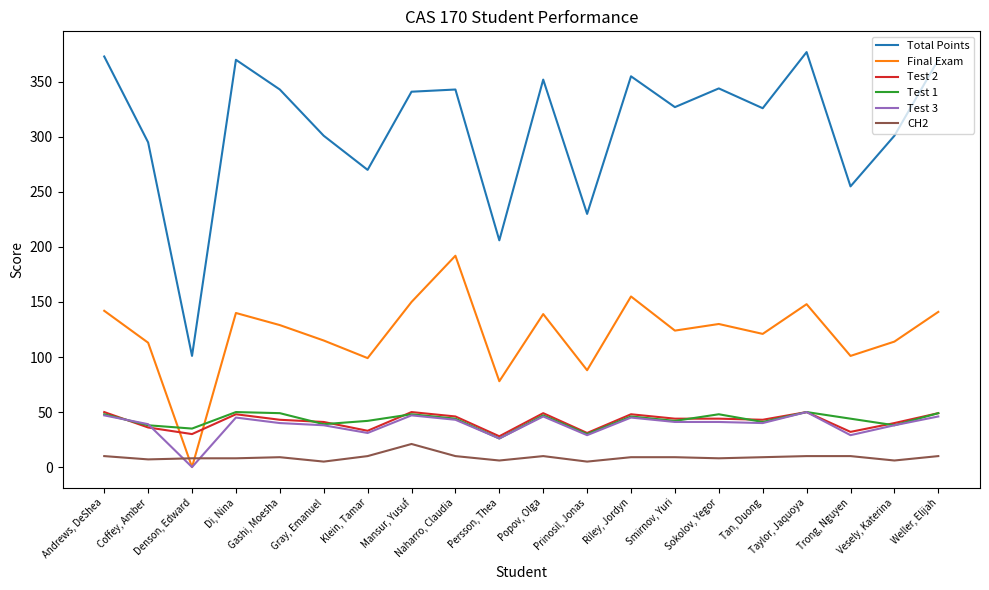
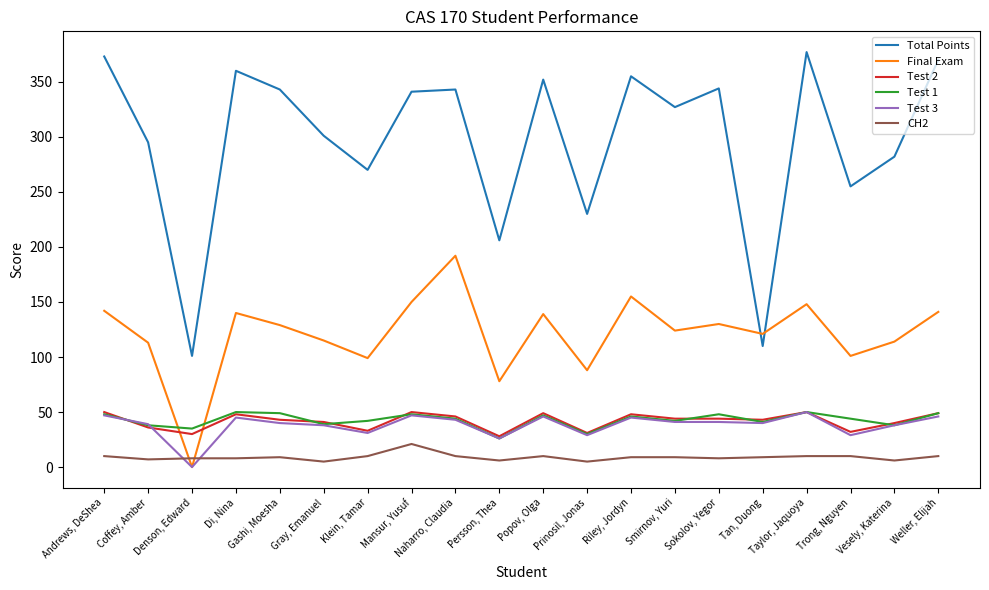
Total Points, Di, Nina: 370 -> 360
Total Points, Tan, Duong: 326 -> 110
Total Points, Vesely, Katerina: 301 -> 282
